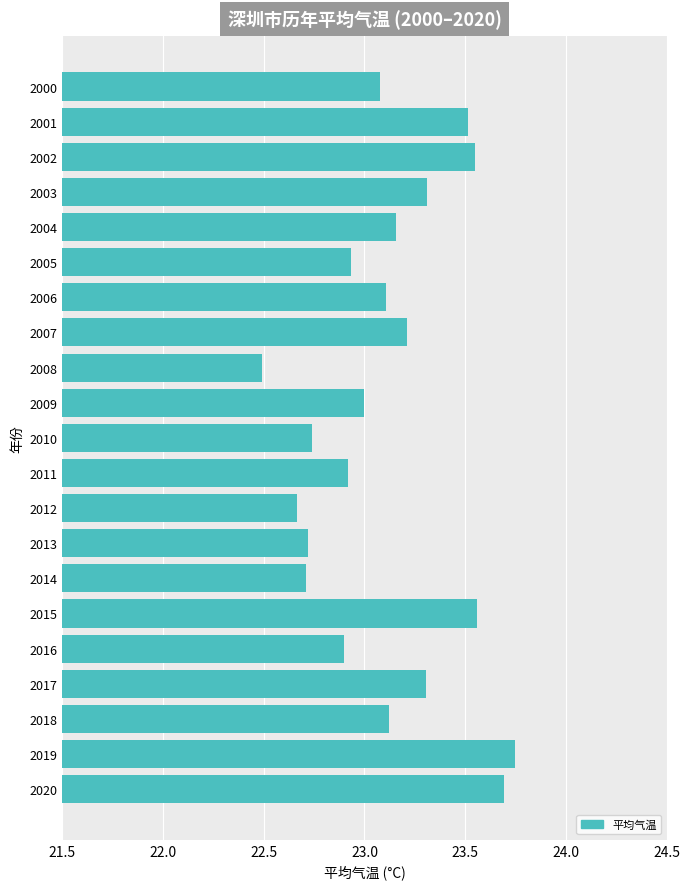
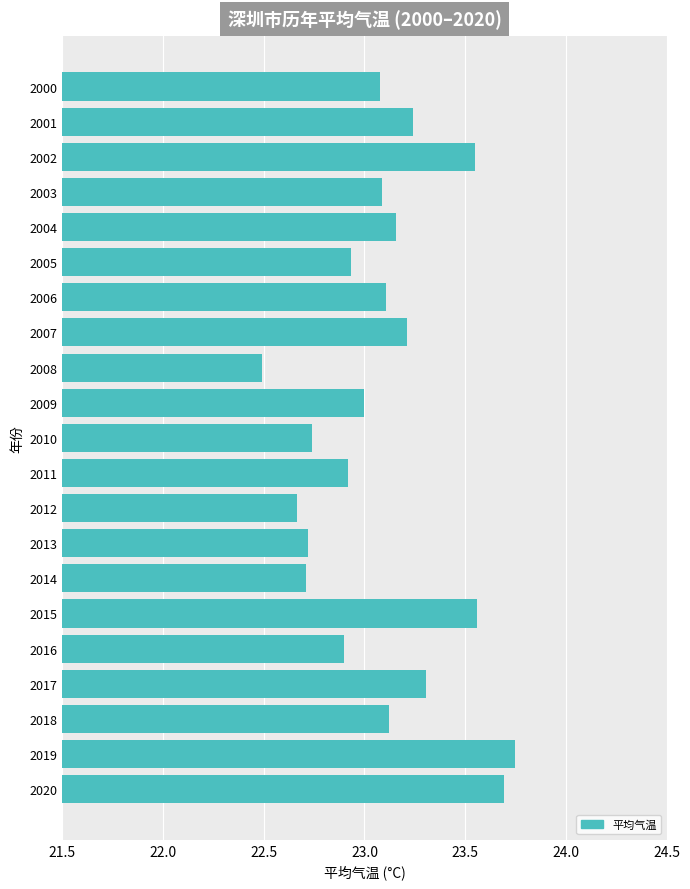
2001: 23.51 -> 23.24
2003: 23.31 -> 23.09
